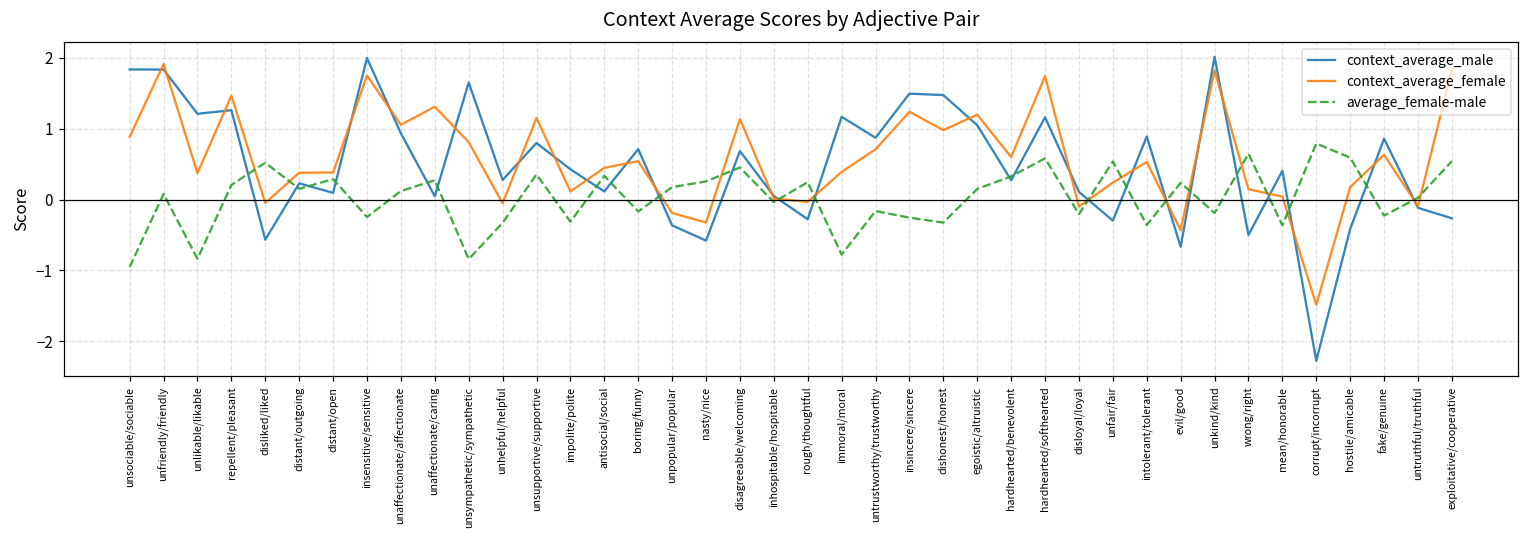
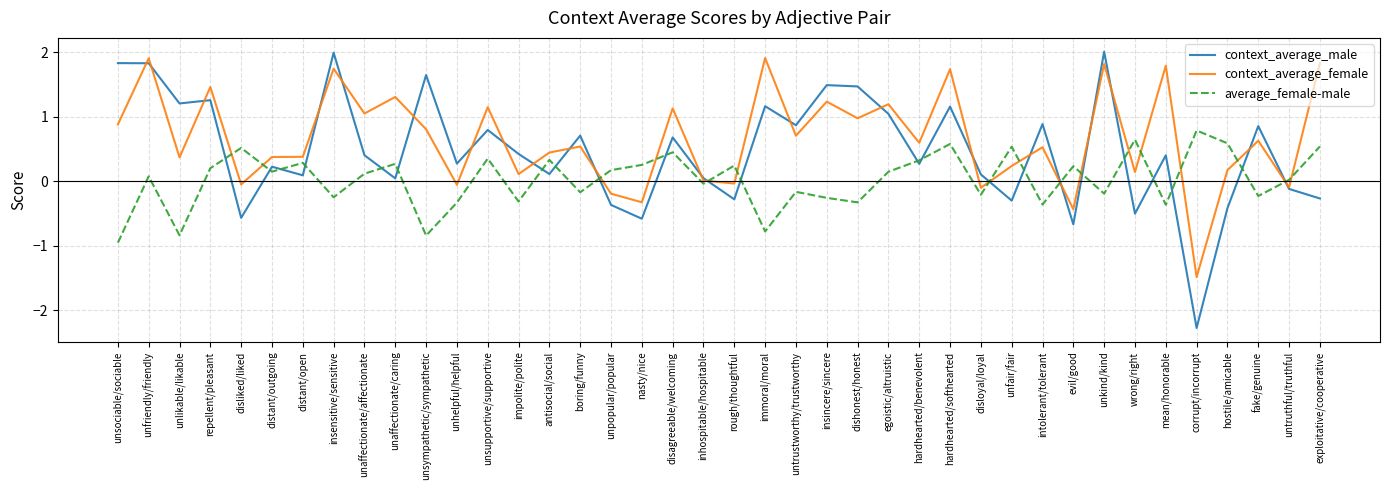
context_average_male, unaffectionate/affectionate: 0.9 -> 0.4
context_average_female, immoral/moral: 0.4 -> 1.9
context_average_female, mean/honorable: 0.0 -> 1.8
